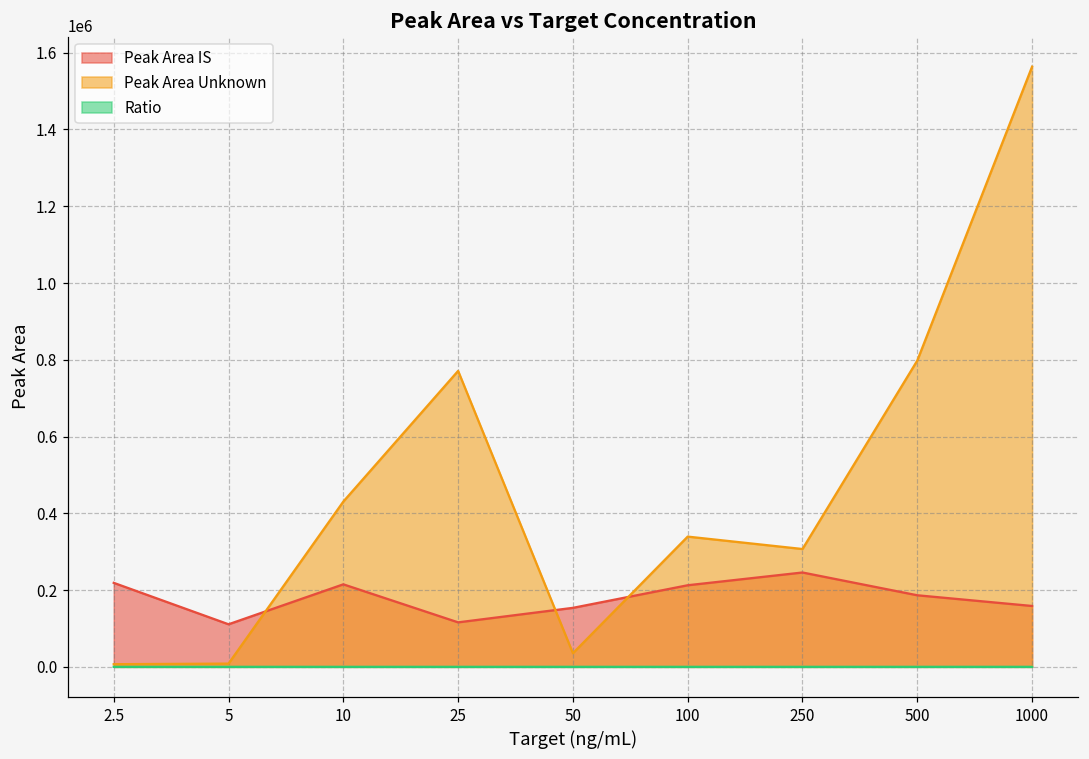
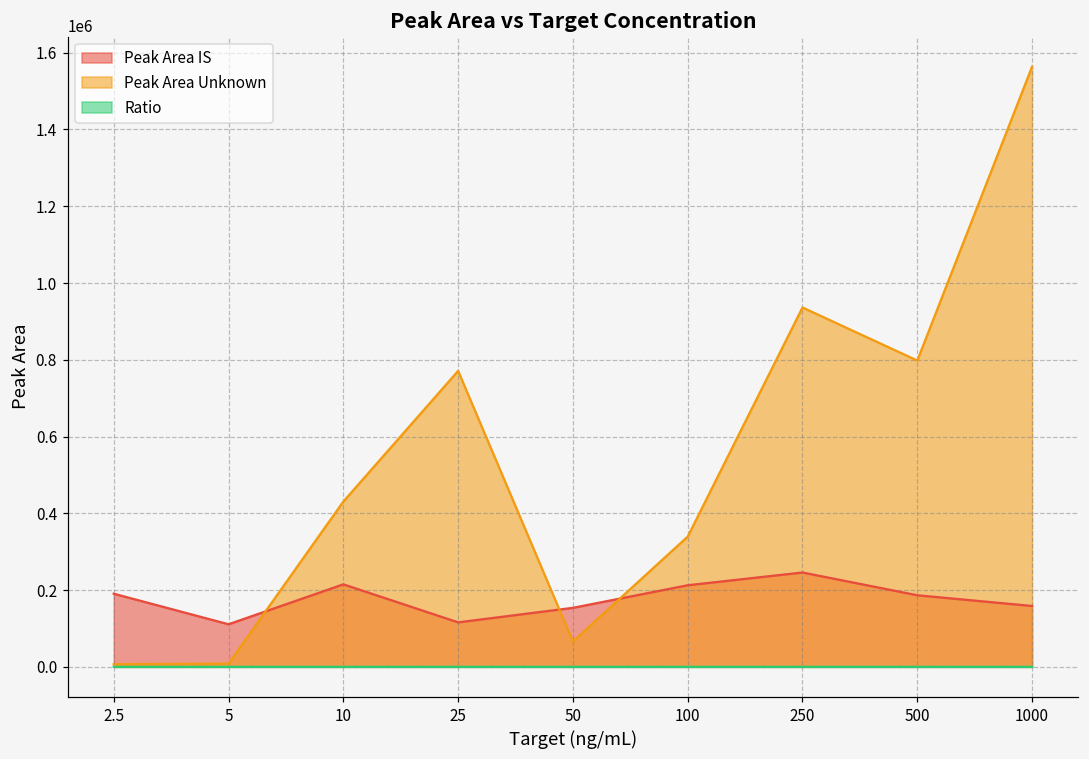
Peak Area IS, 2.5: 220000 -> 190000
Peak Area Unknown, 50: 40000 -> 70000
Peak Area Unknown, 250: 310000 -> 940000
